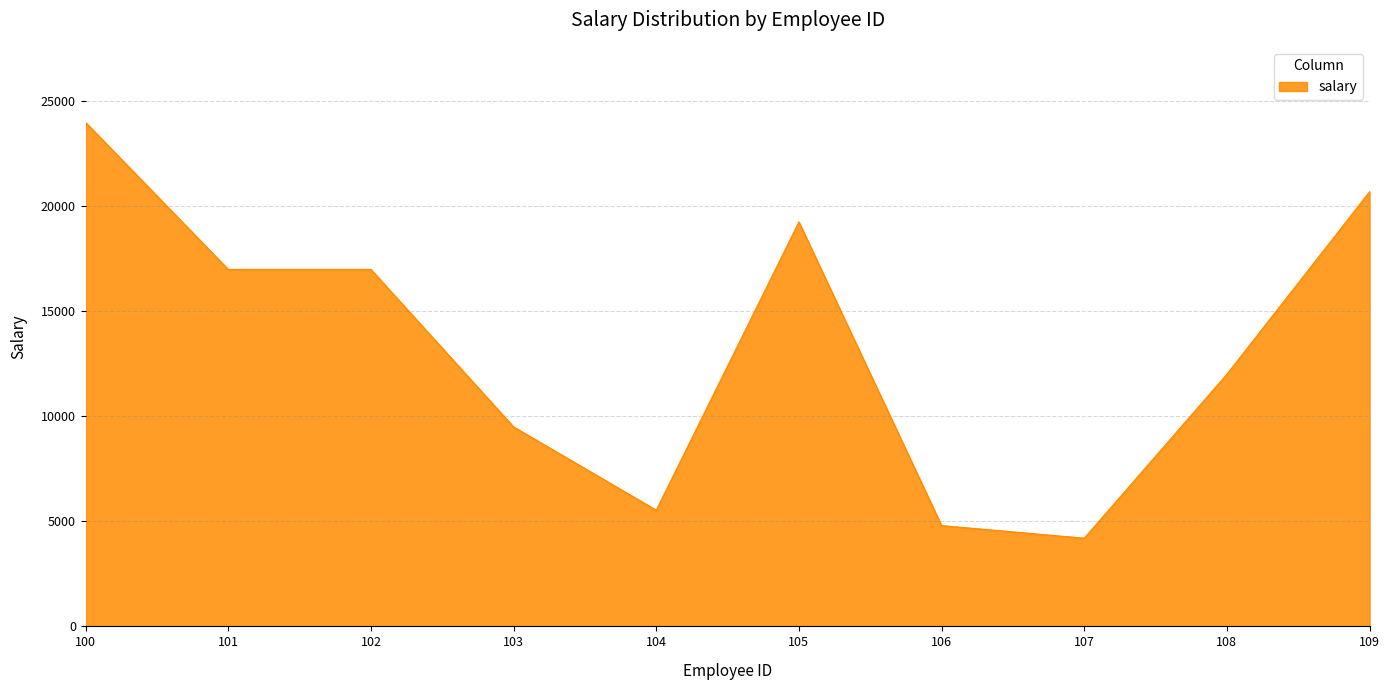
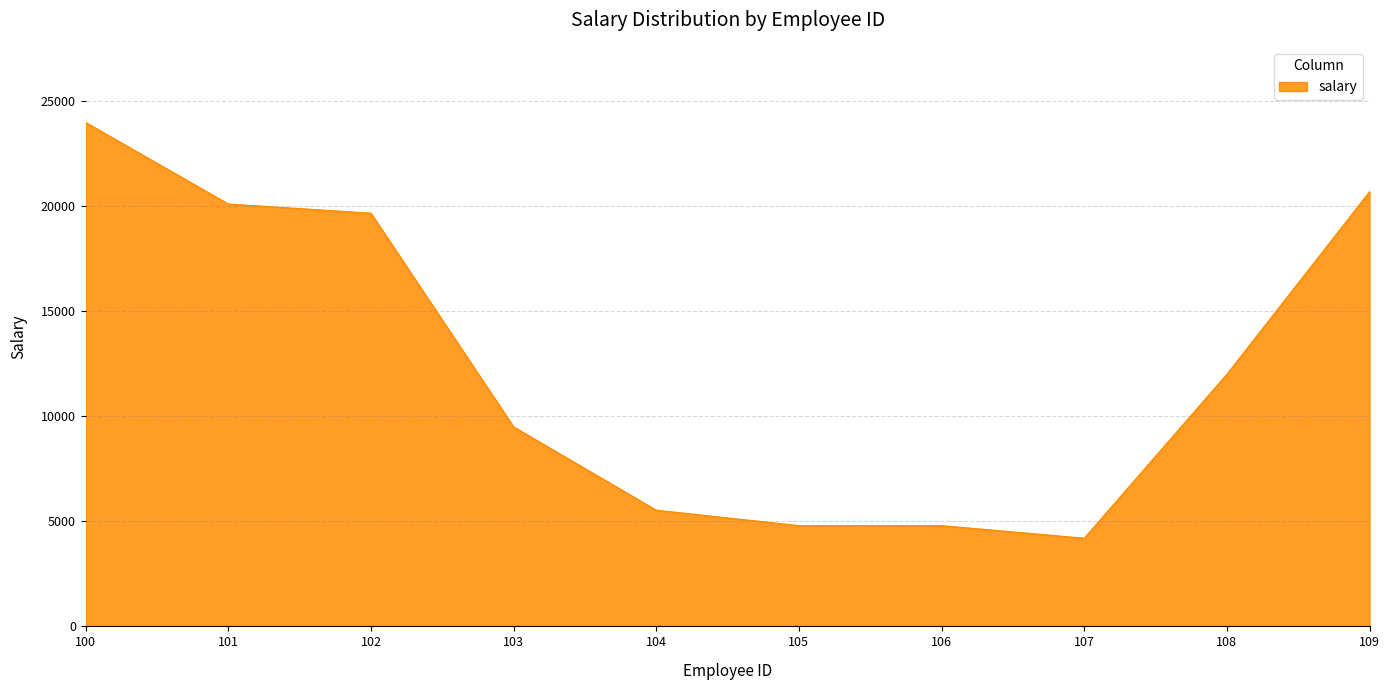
101: 17000 -> 20100
102: 17000 -> 19700
105: 19300 -> 4800
